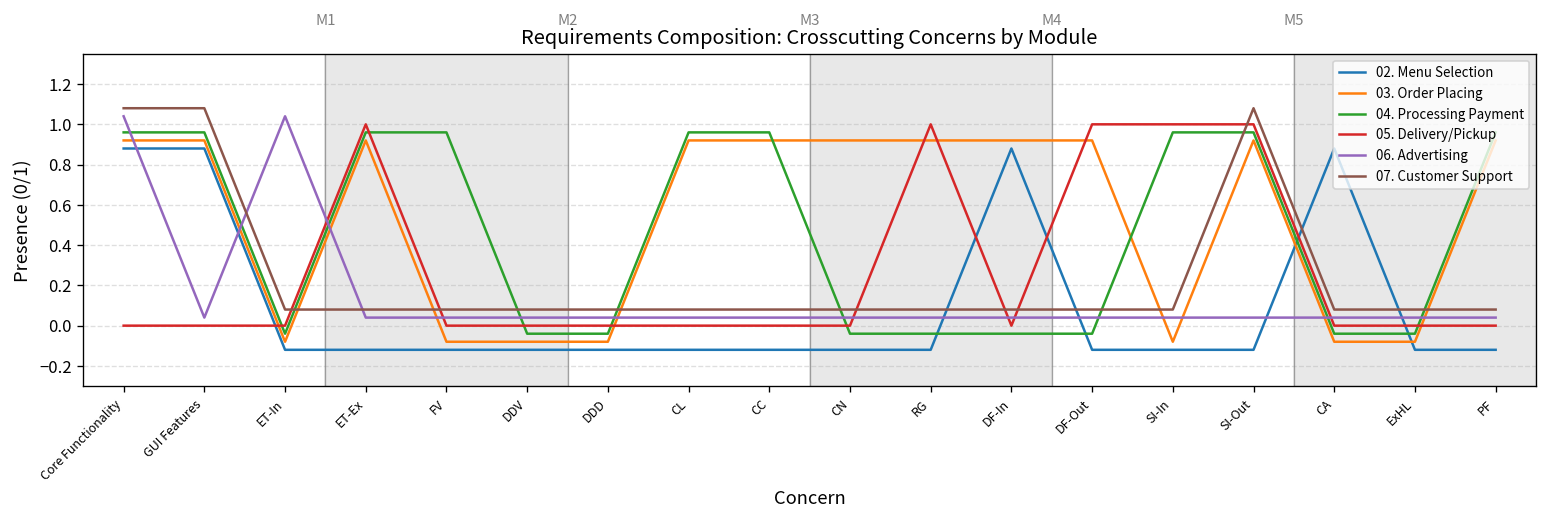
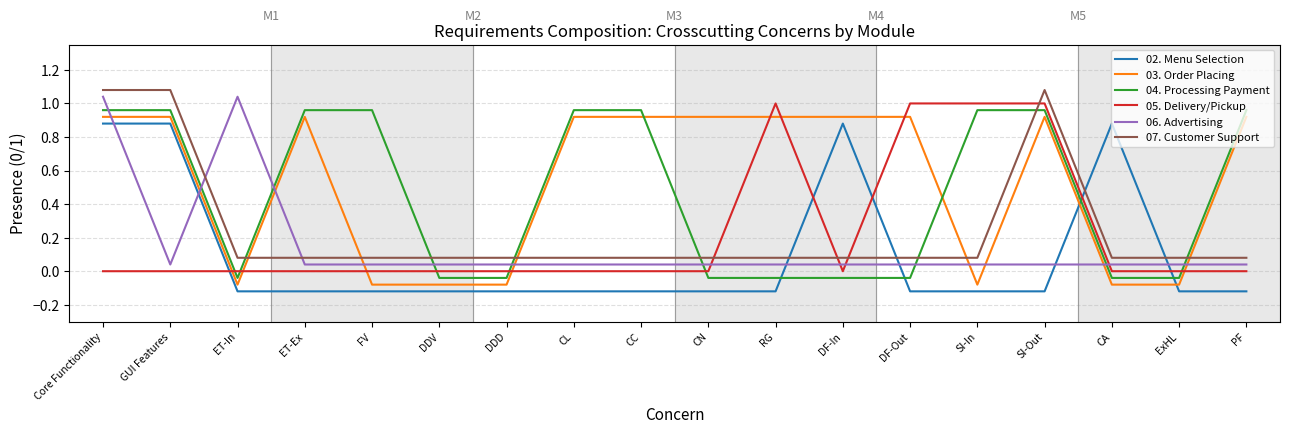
05. Delivery/Pickup, ET-Ex: 1 -> 0
